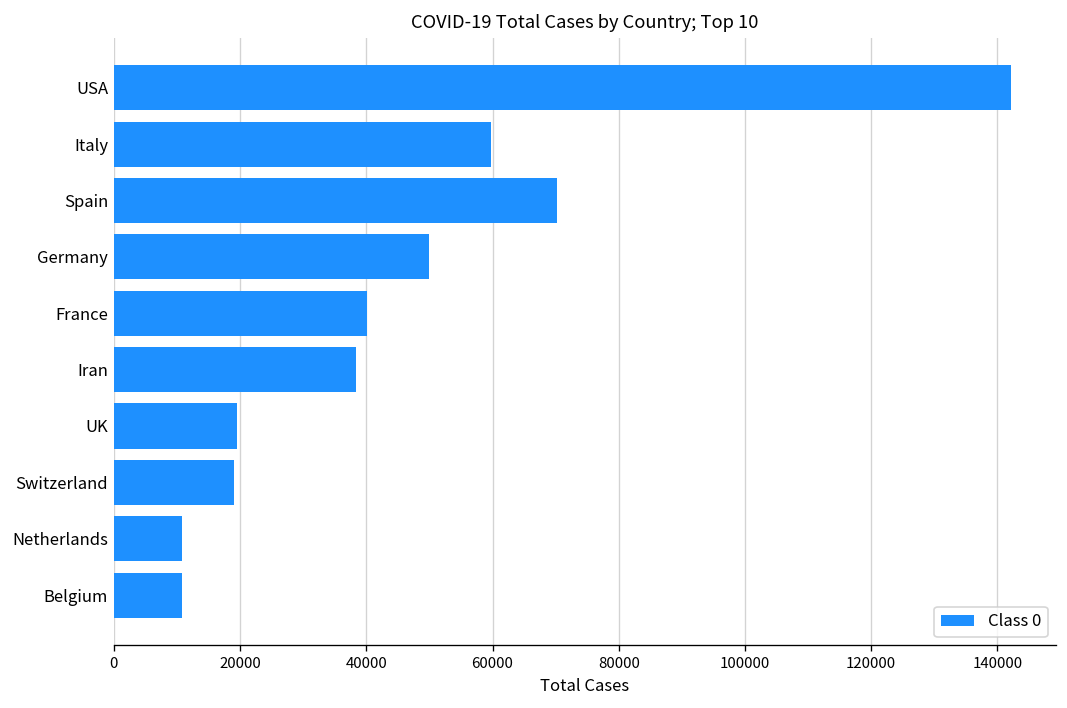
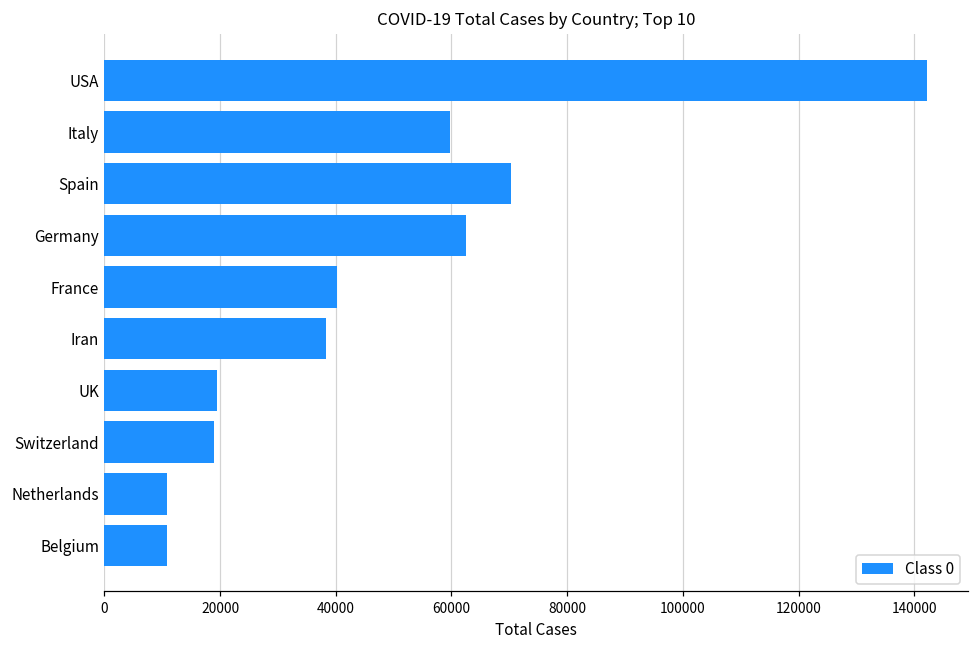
Germany: 50000 -> 62000
